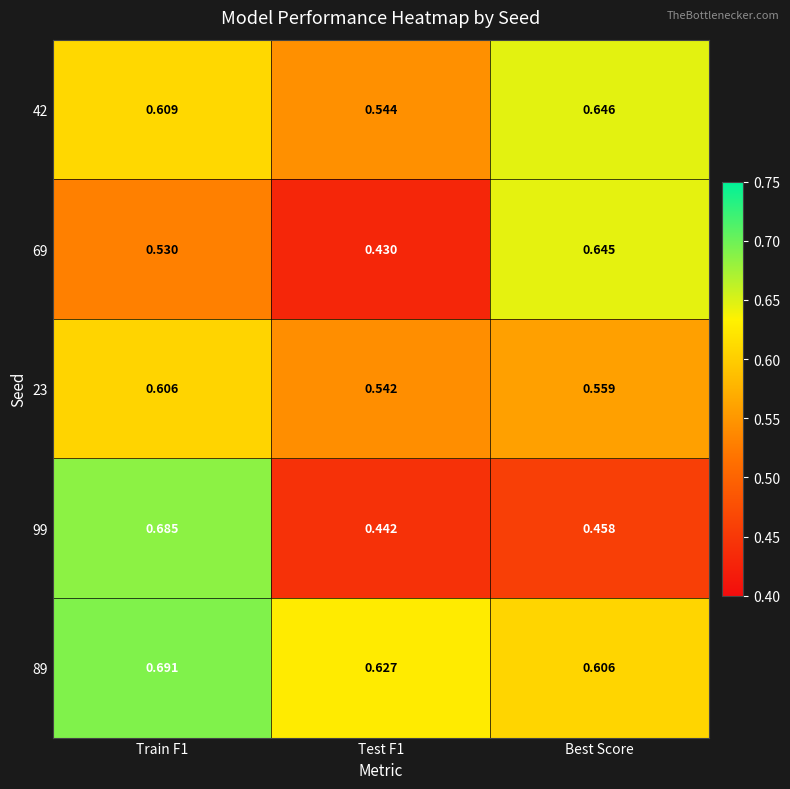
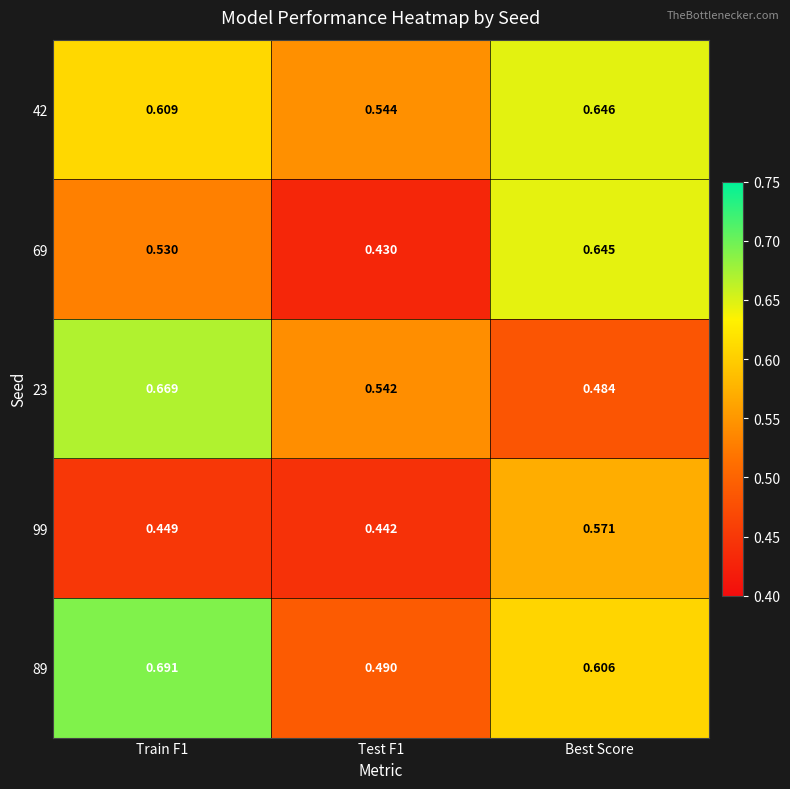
23, Train F1: 0.606 -> 0.669
23, Best Score: 0.559 -> 0.484
99, Train F1: 0.685 -> 0.449
99, Best Score: 0.458 -> 0.571
89, Test F1: 0.627 -> 0.490
